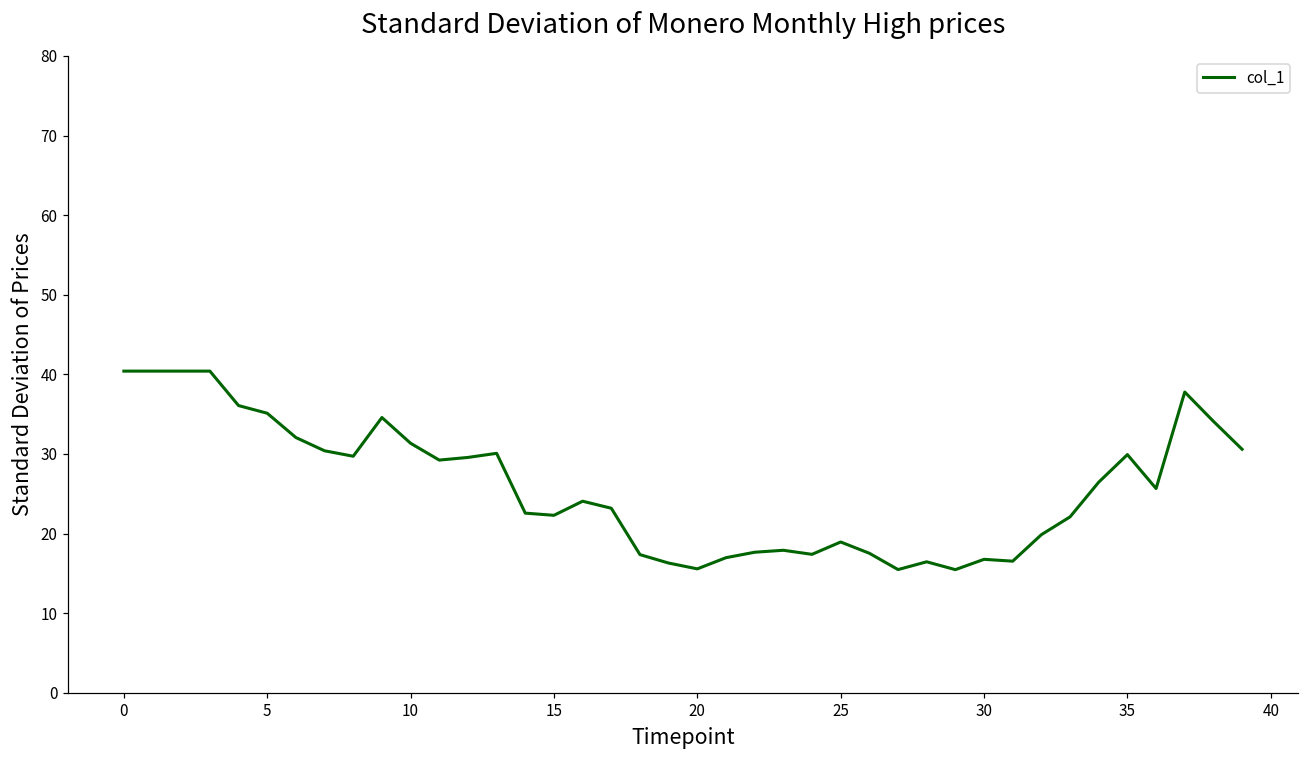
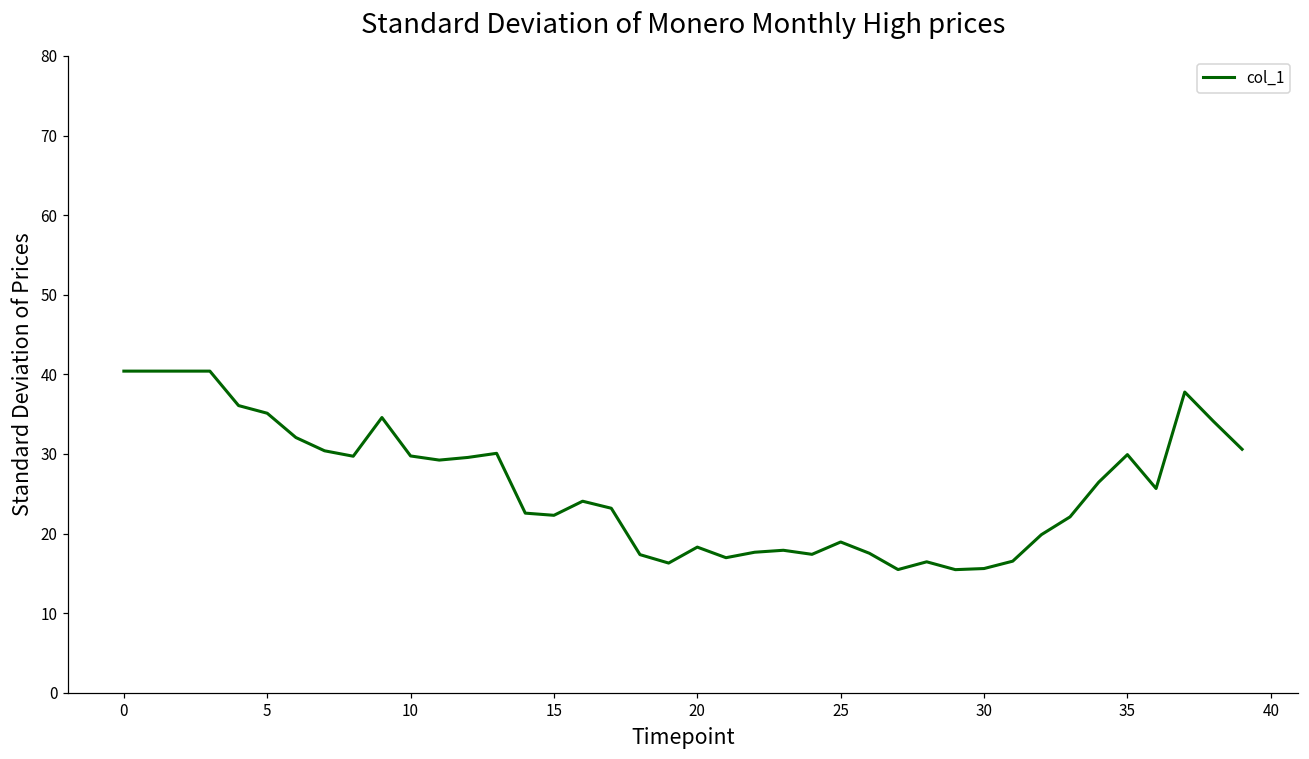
10: 31 -> 30
20: 16 -> 18
30: 17 -> 16
